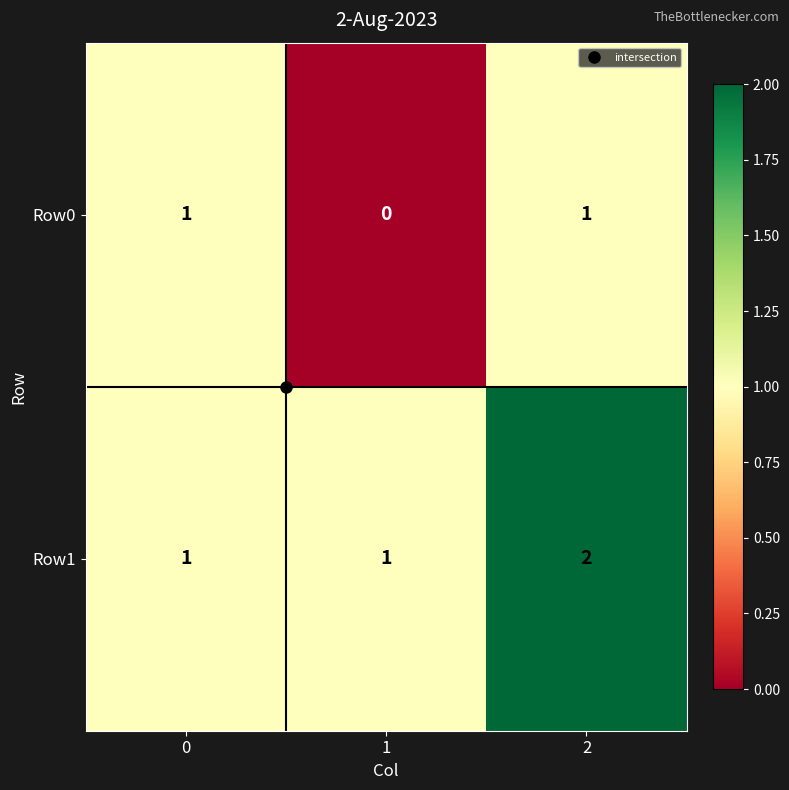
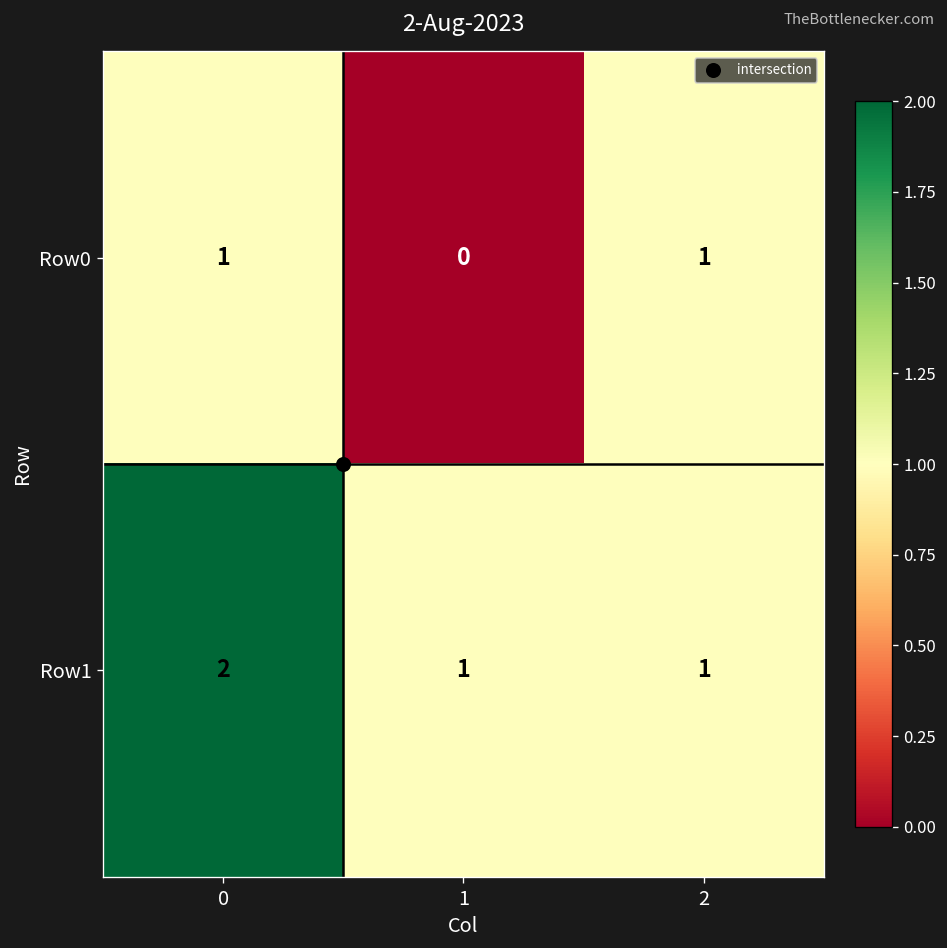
Row1, 0: 1 -> 2
Row1, 2: 2 -> 1
